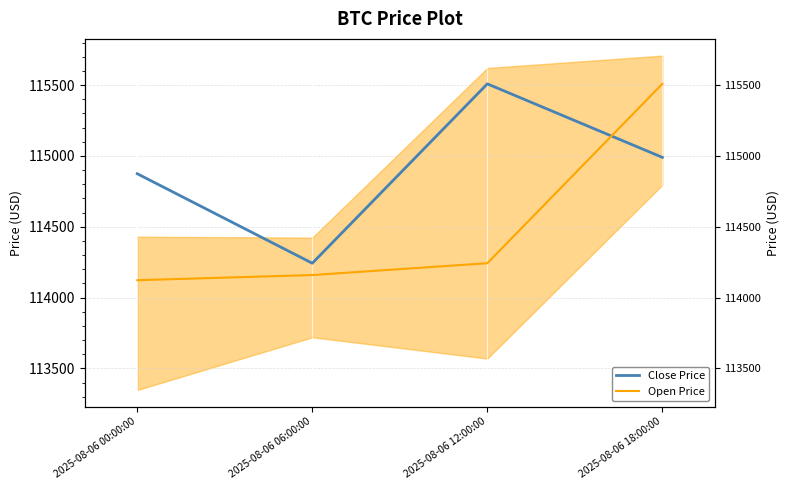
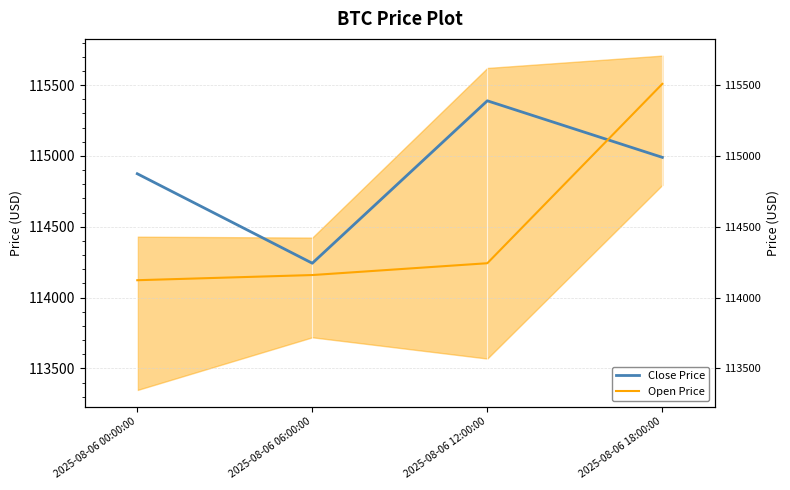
Close Price, 2025-08-06 12:00:00: 115510 -> 115390
